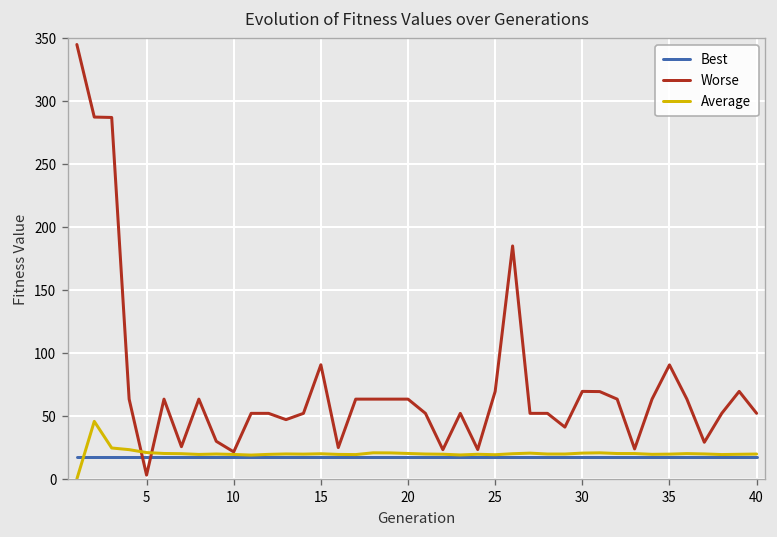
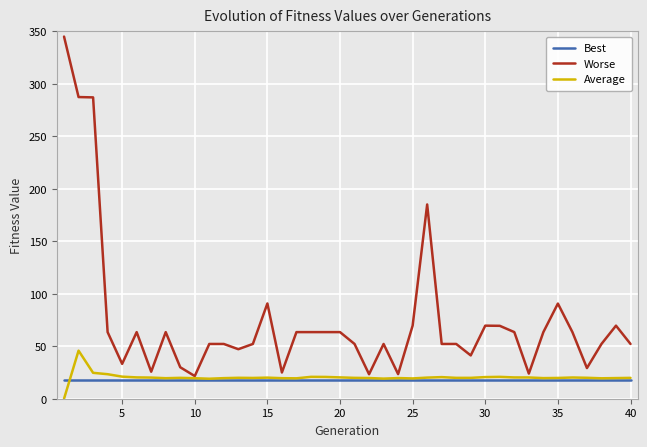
Worse, 5: 3 -> 33
